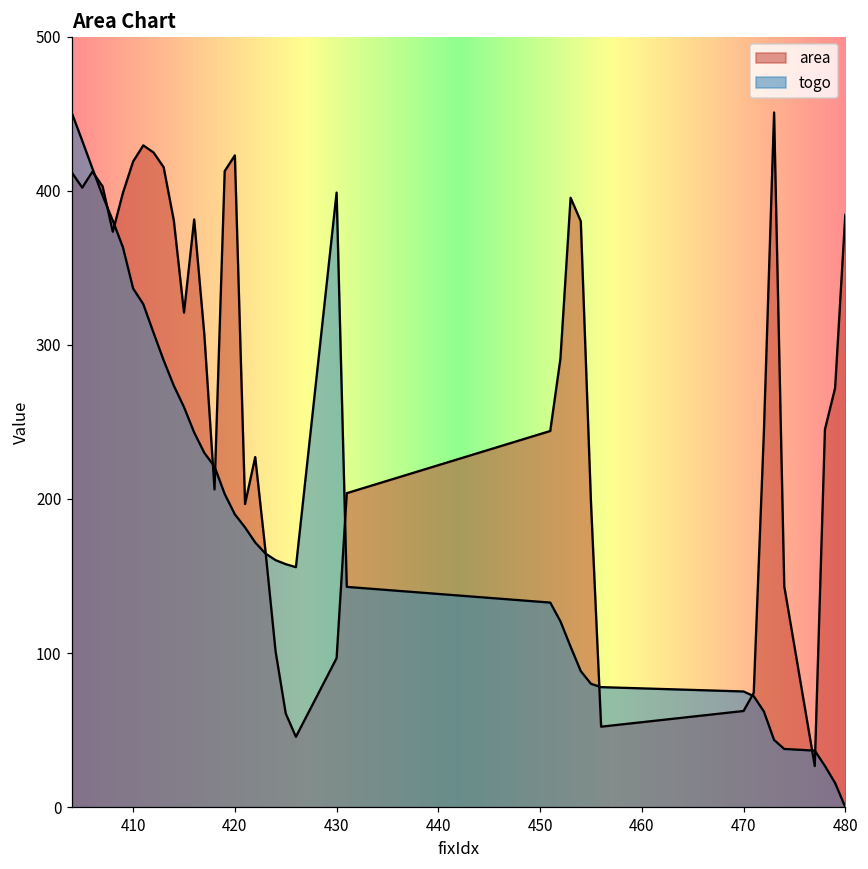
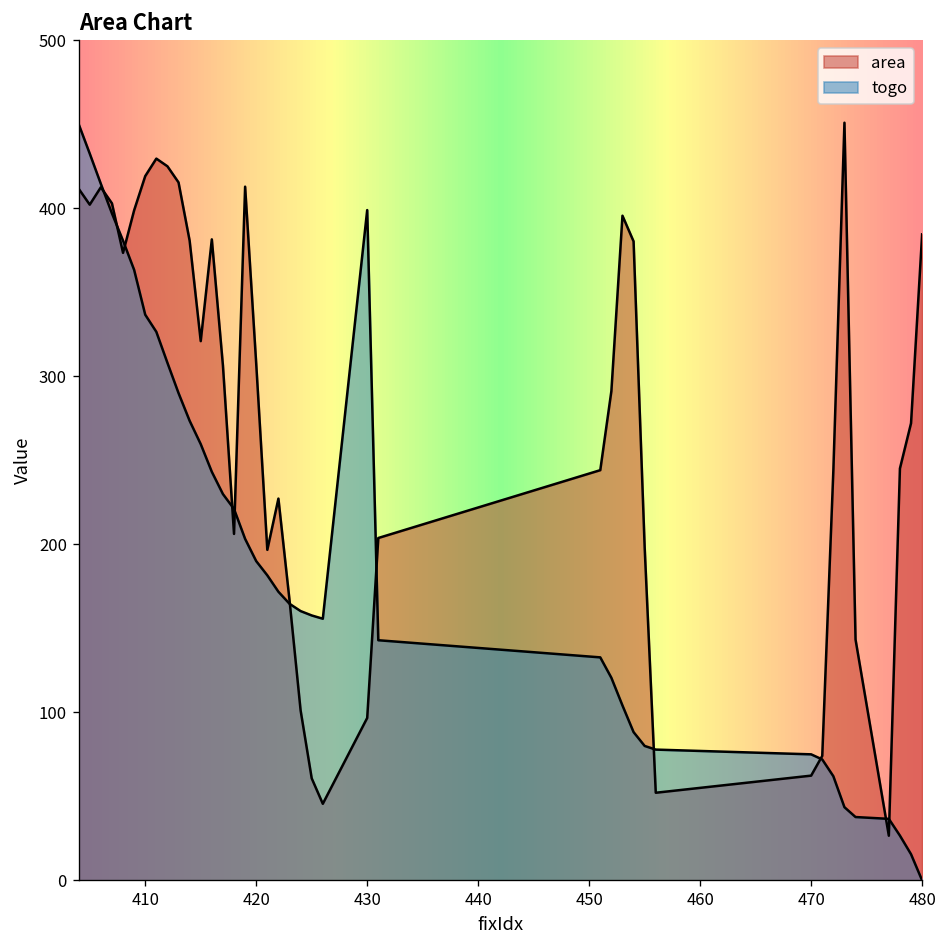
area, 420: 423 -> 307
